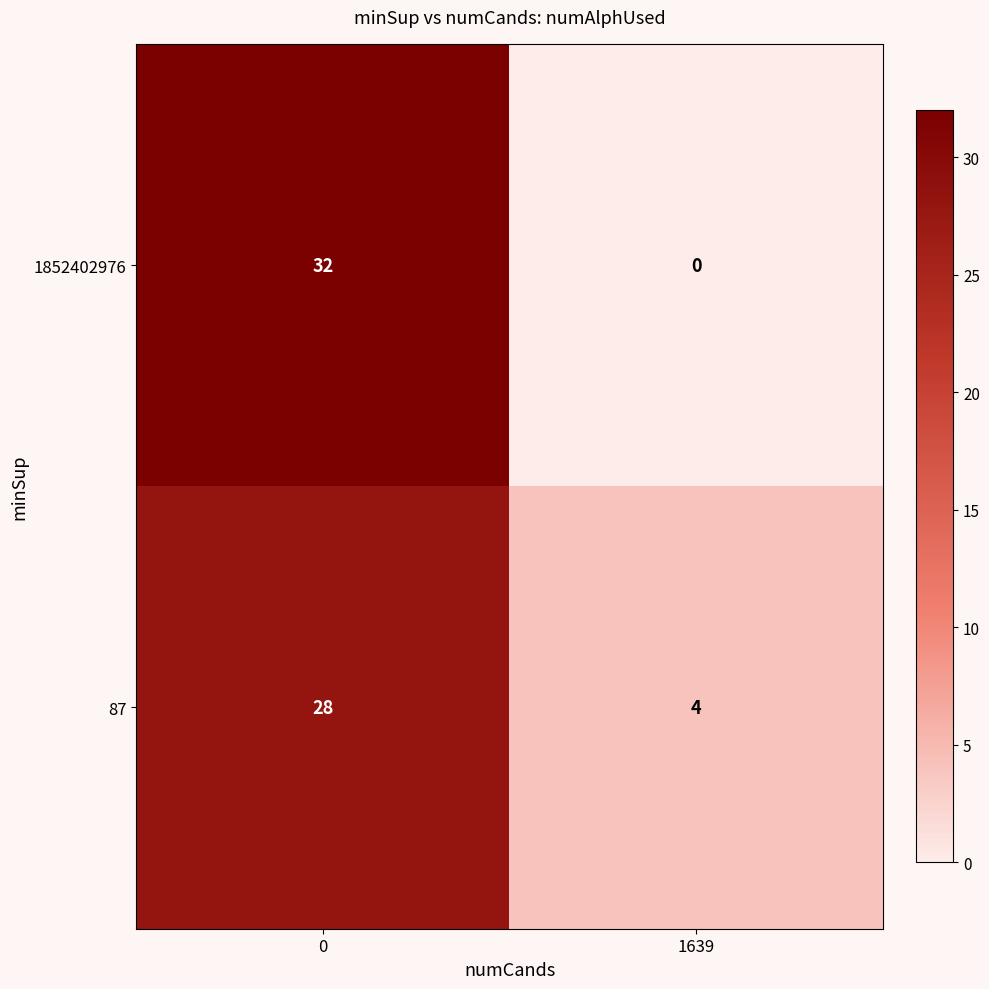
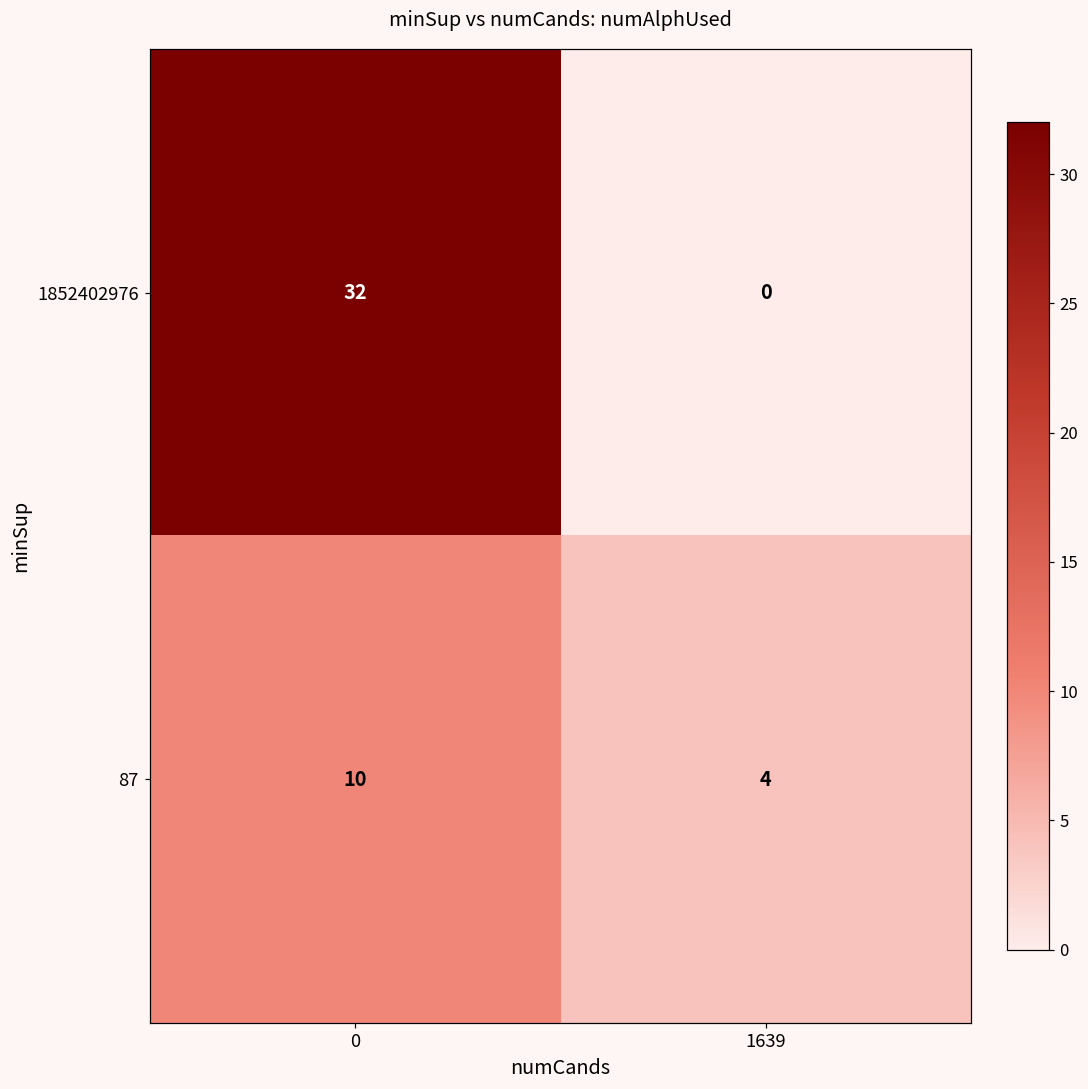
87, 0: 28 -> 10
